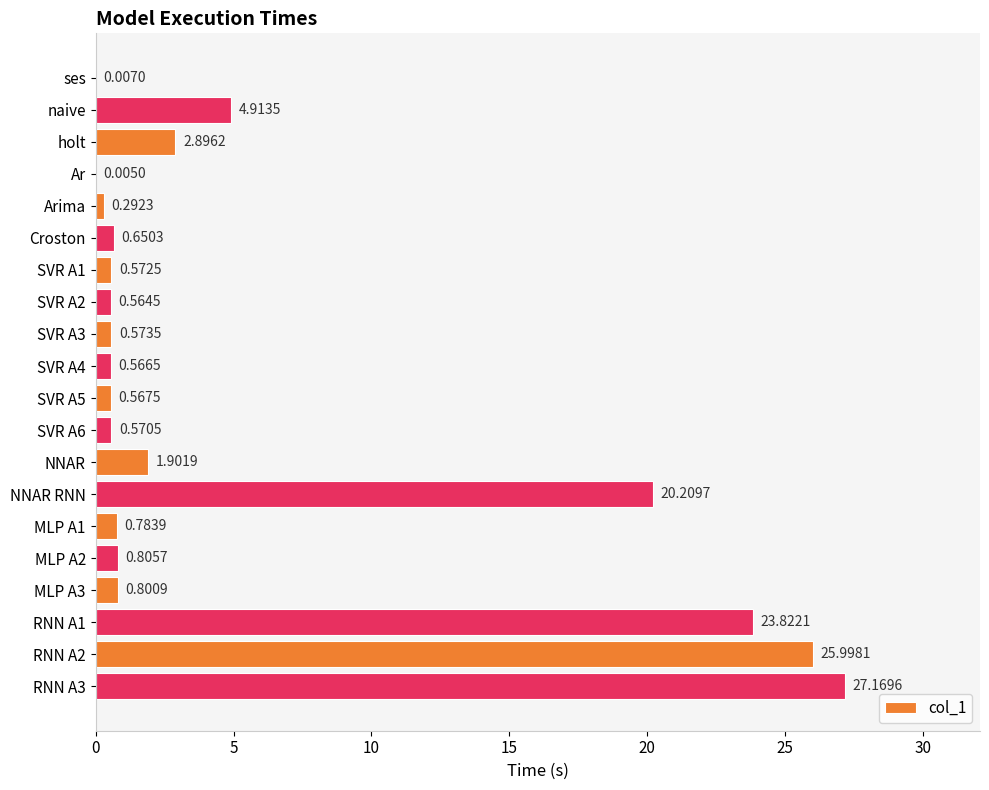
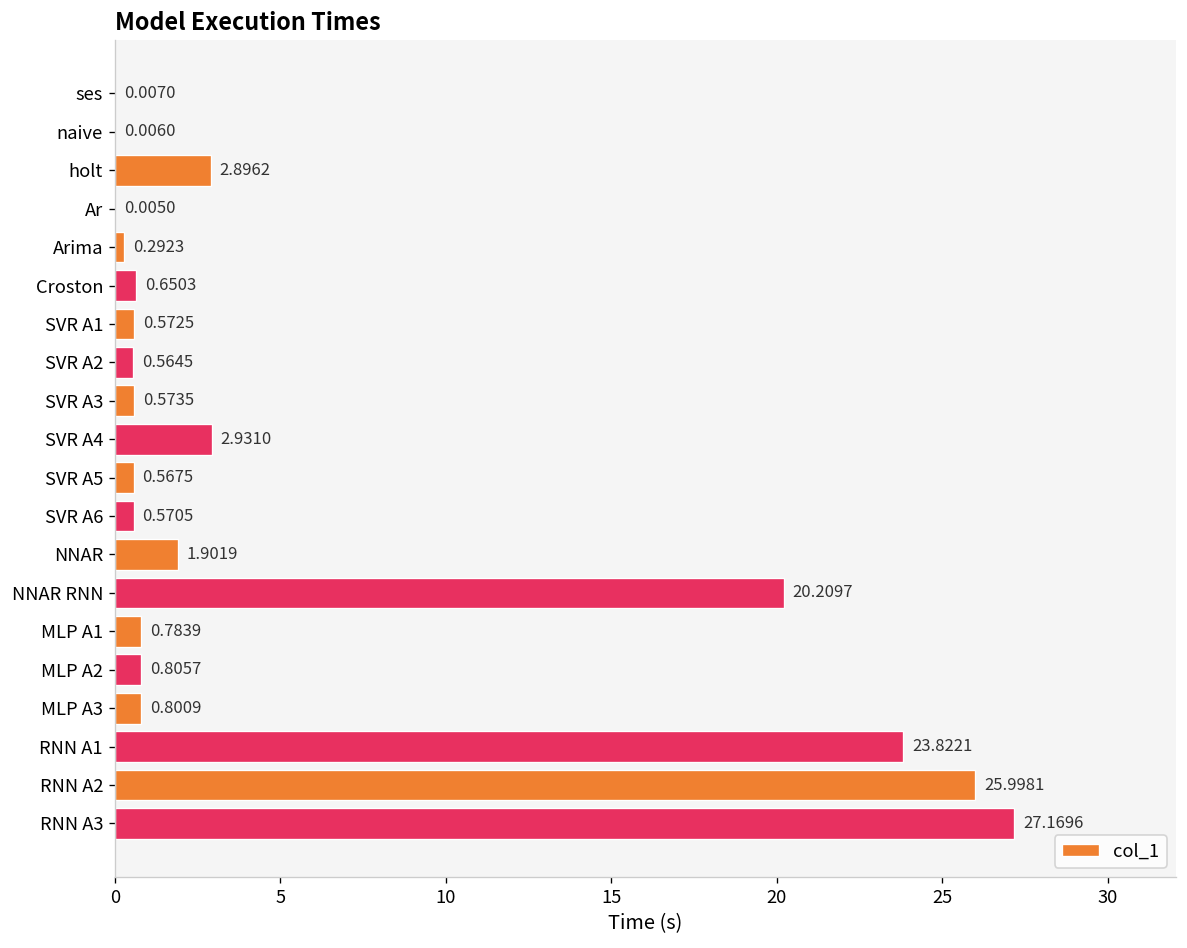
naive: 4.9135 -> 0.0060
SVR A4: 0.5665 -> 2.9310
